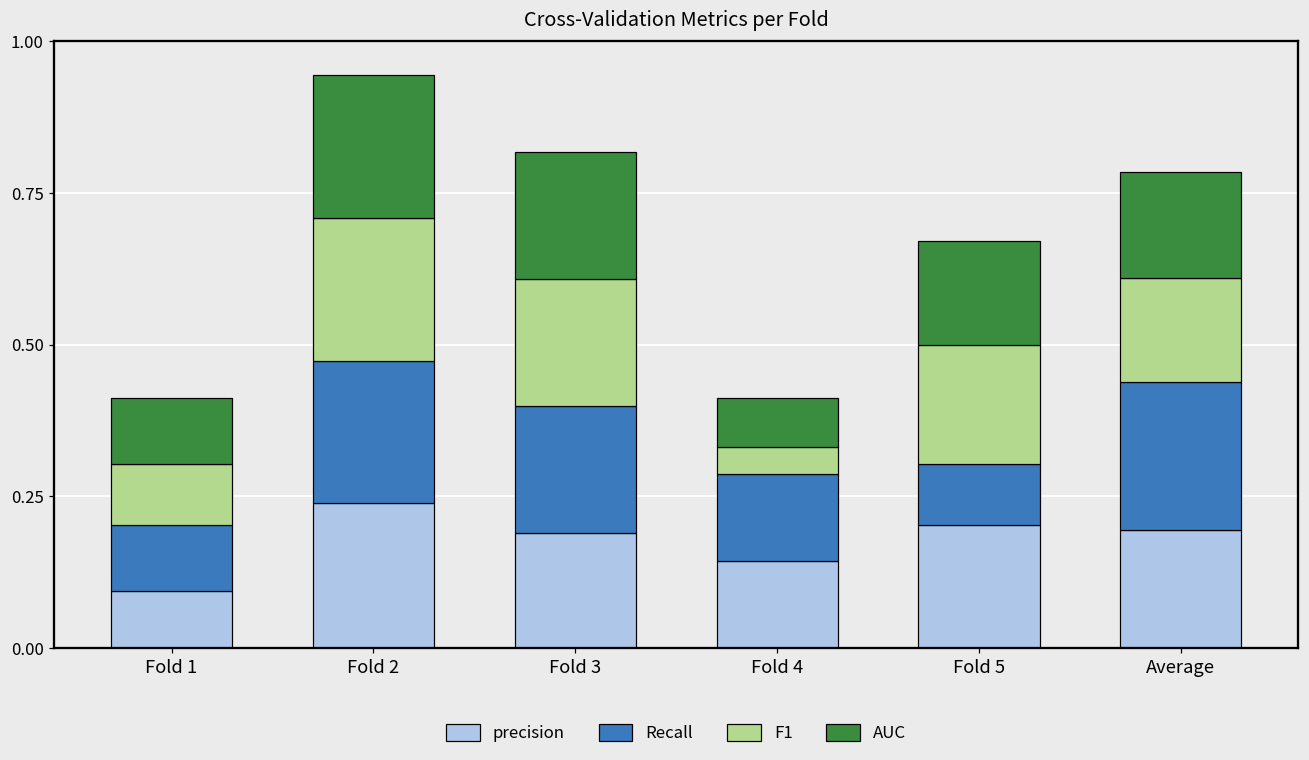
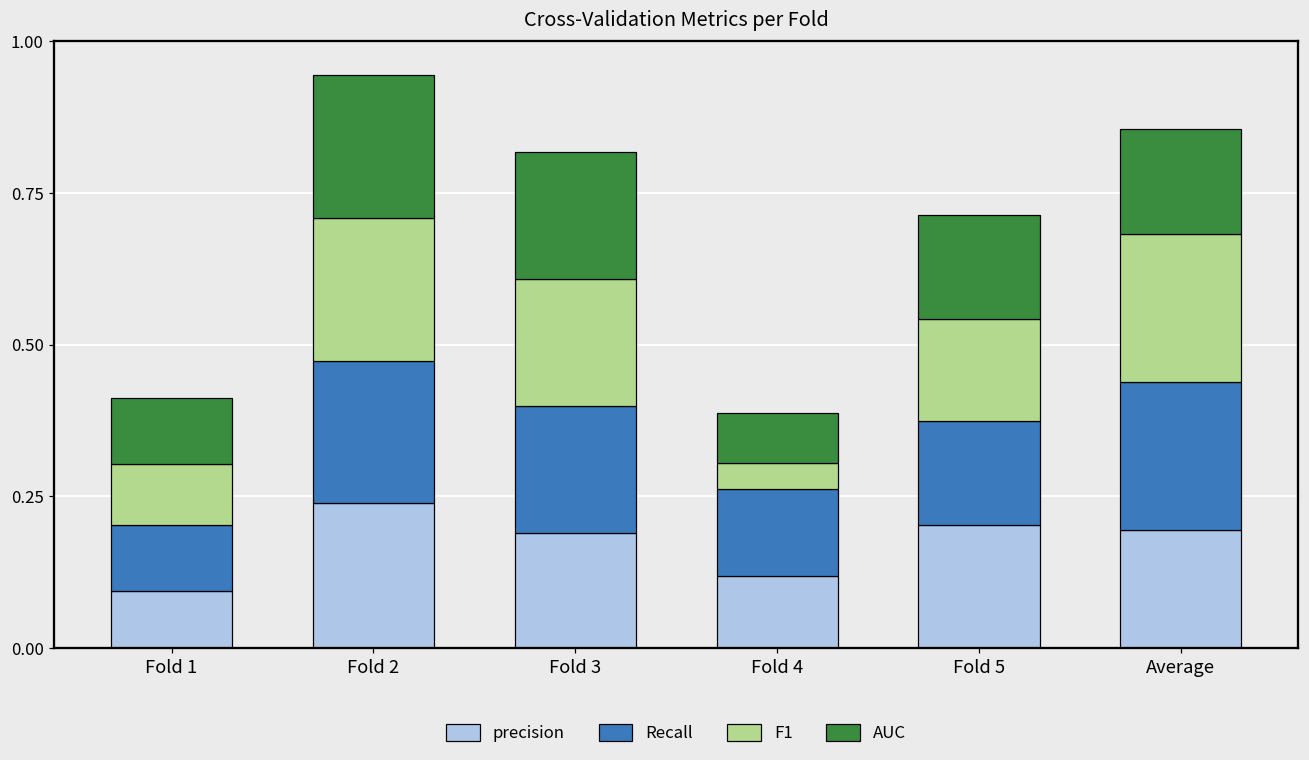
precision, Fold 4: 0.14 -> 0.12
Recall, Fold 5: 0.10 -> 0.17
F1, Fold 5: 0.20 -> 0.17
F1, Average: 0.17 -> 0.24
